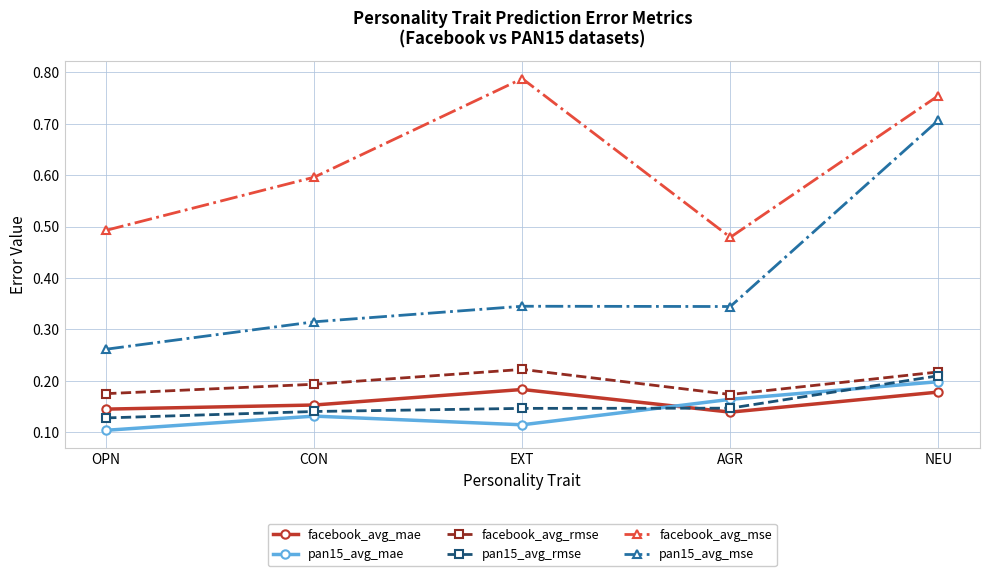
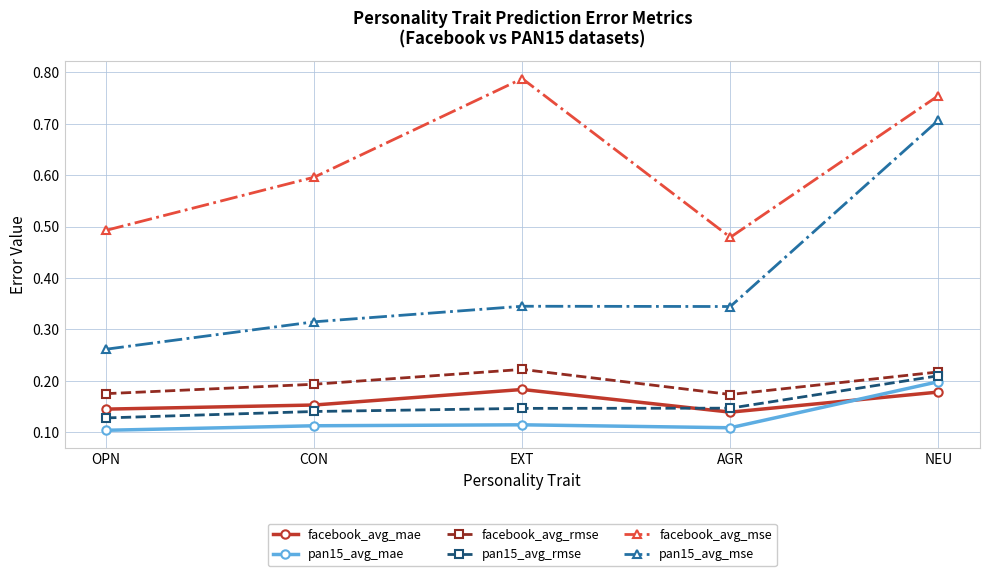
pan15_avg_mae, CON: 0.13 -> 0.11
pan15_avg_mae, AGR: 0.16 -> 0.11
